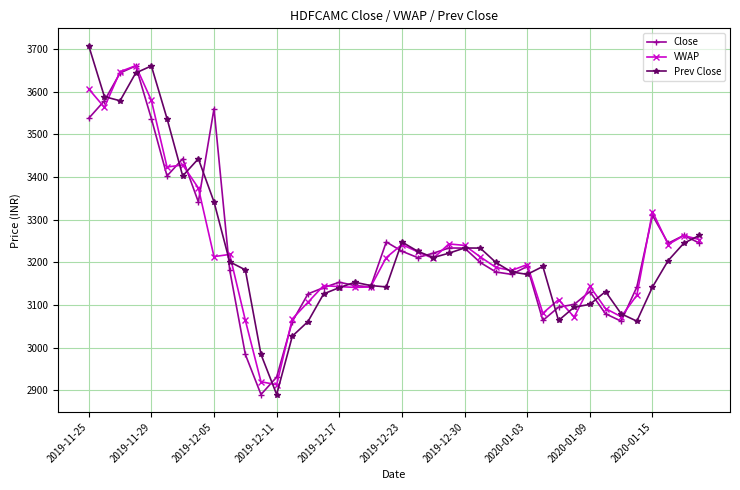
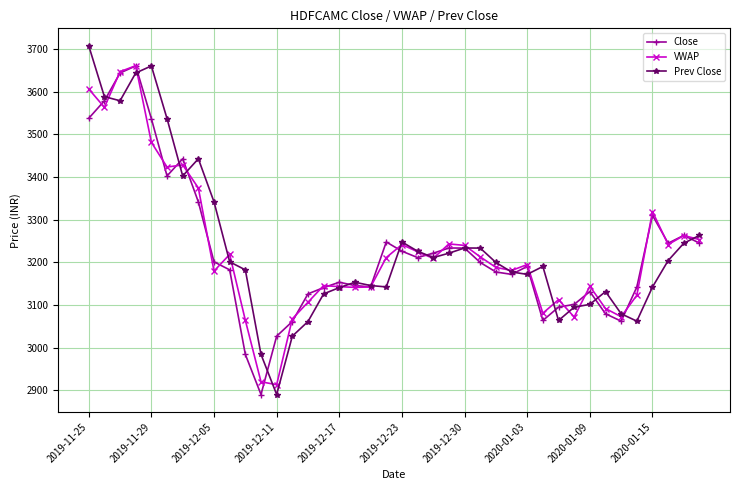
VWAP, 2019-11-29: 3580 -> 3480
Close, 2019-12-05: 3560 -> 3200
VWAP, 2019-12-05: 3210 -> 3180
Close, 2019-12-11: 2930 -> 3030
